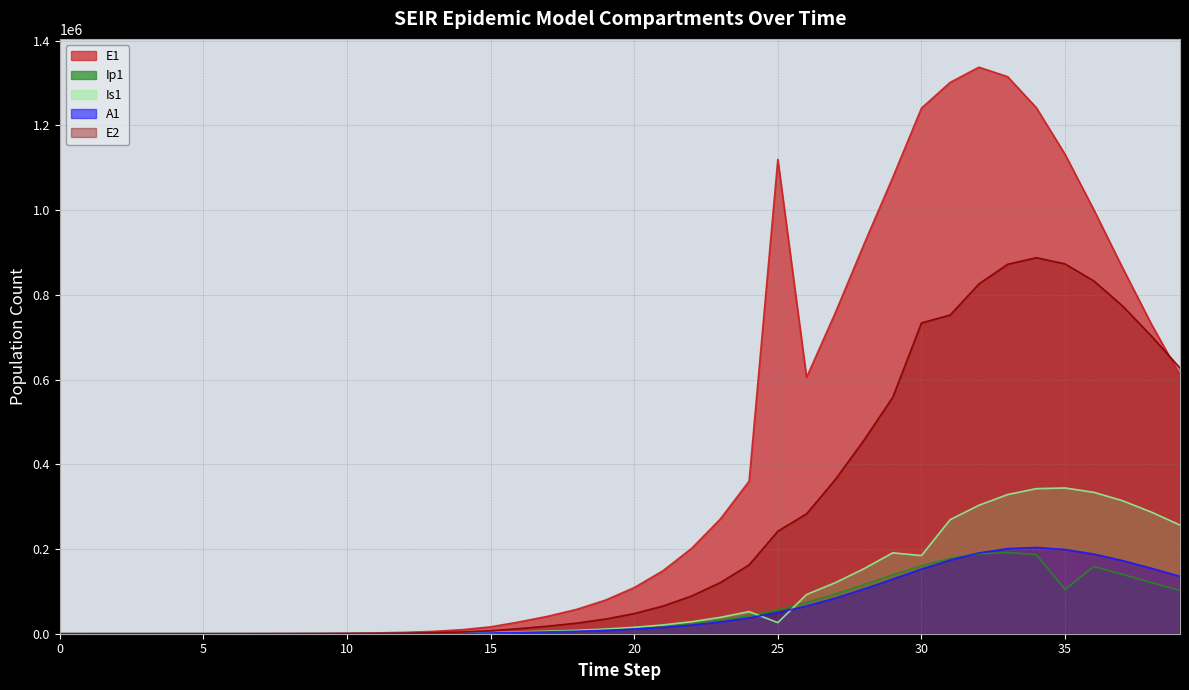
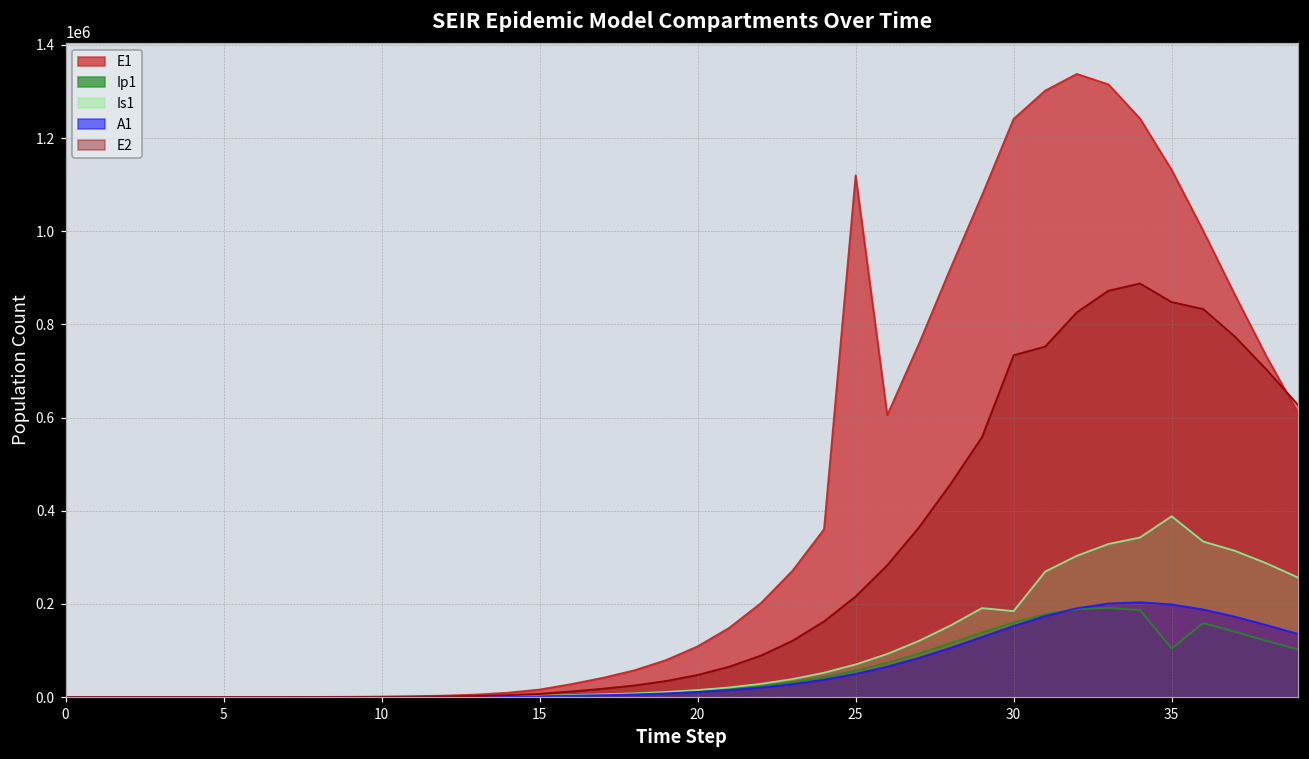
Is1, 25: 30000 -> 70000
E2, 25: 240000 -> 220000
Is1, 35: 340000 -> 390000
E2, 35: 870000 -> 850000
